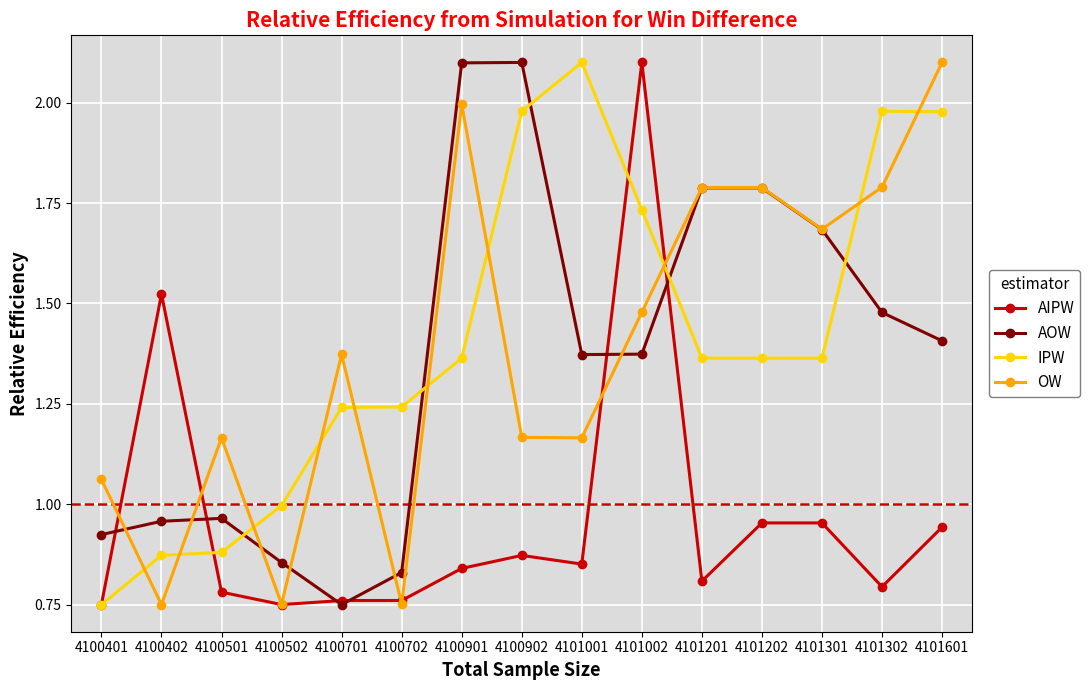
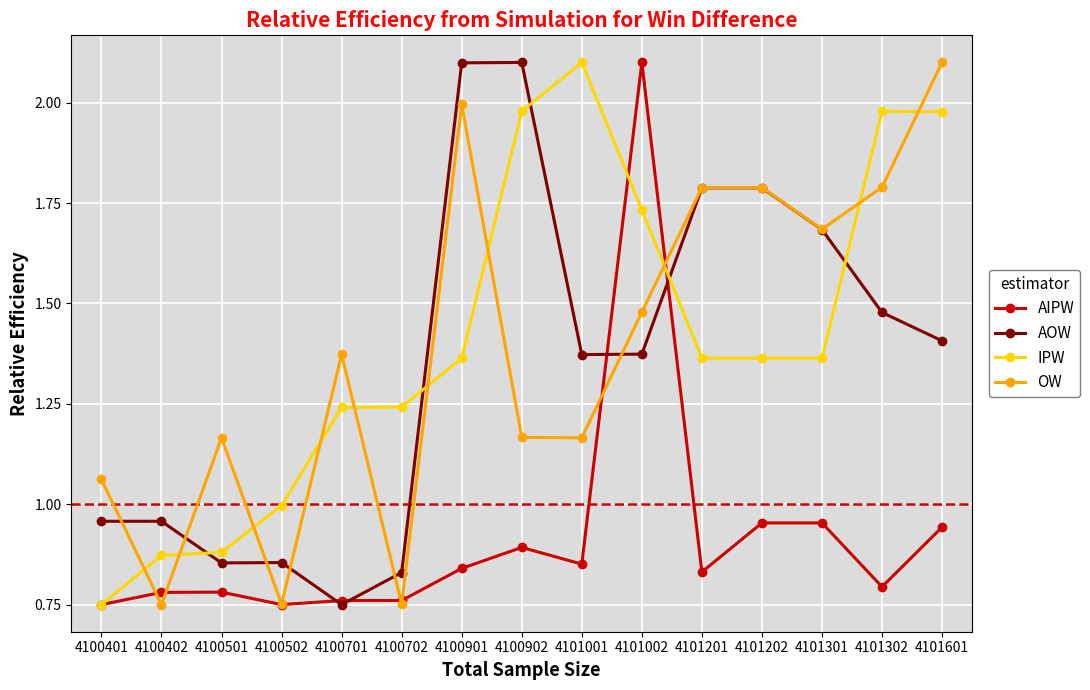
AOW, 4100401: 0.92 -> 0.96
AIPW, 4100402: 1.52 -> 0.78
AOW, 4100501: 0.96 -> 0.85
AIPW, 4100902: 0.87 -> 0.89
AIPW, 4101201: 0.81 -> 0.83
